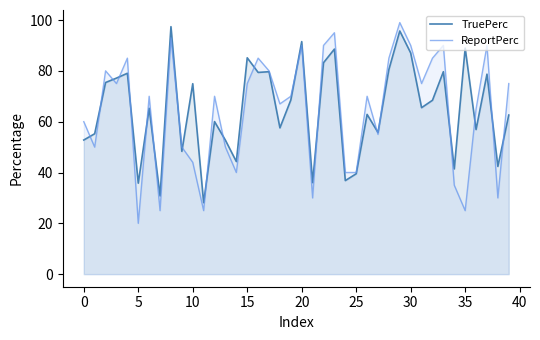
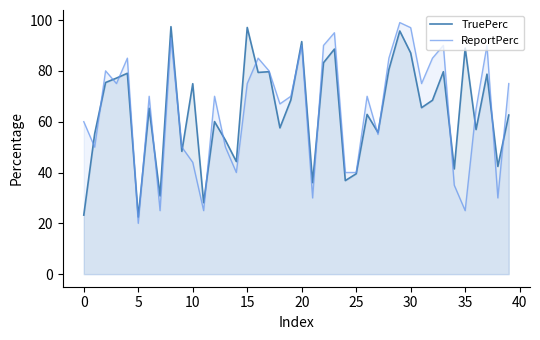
TruePerc, 0: 53 -> 23
TruePerc, 5: 36 -> 22
TruePerc, 15: 85 -> 97
ReportPerc, 30: 90 -> 97
